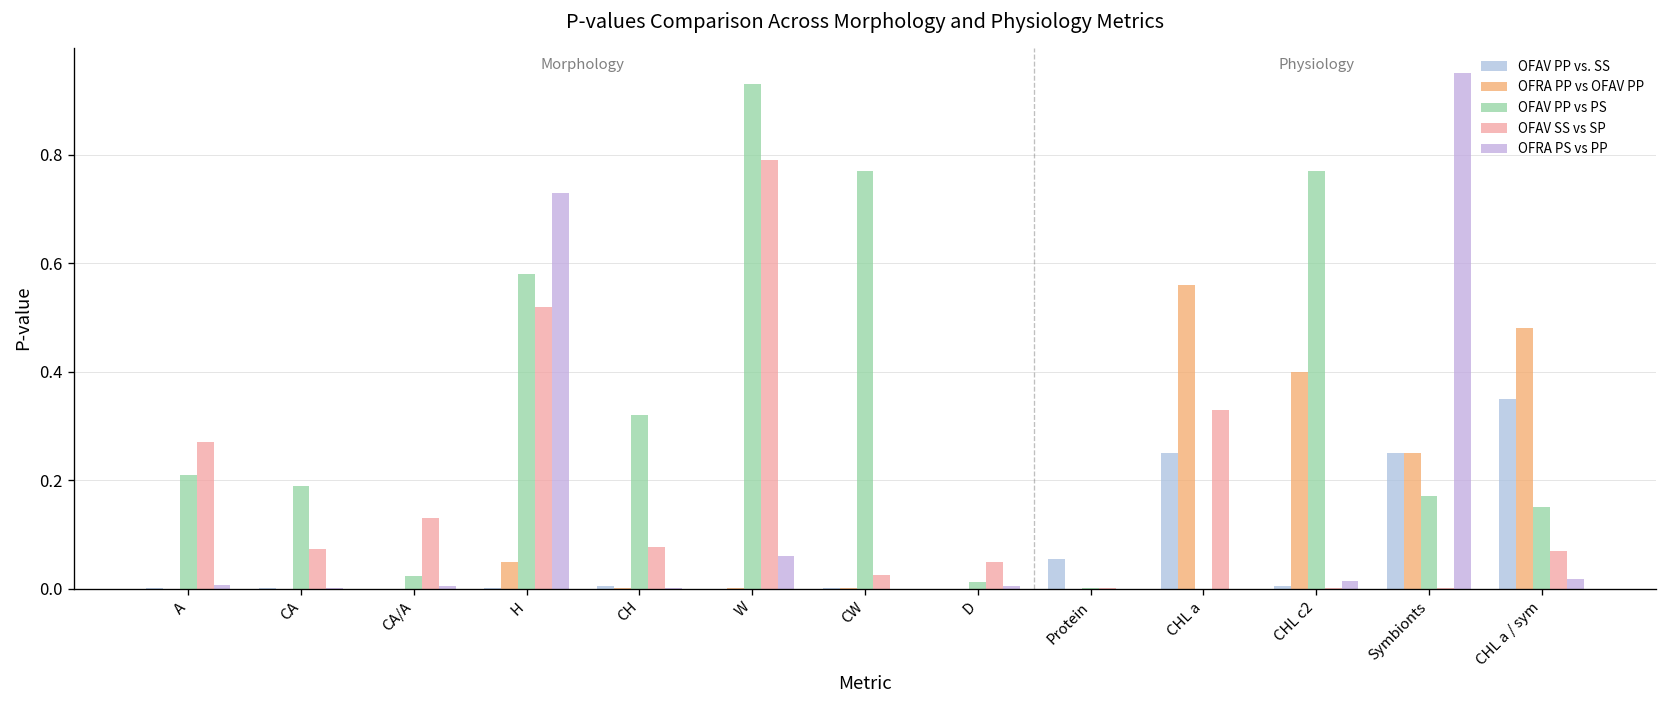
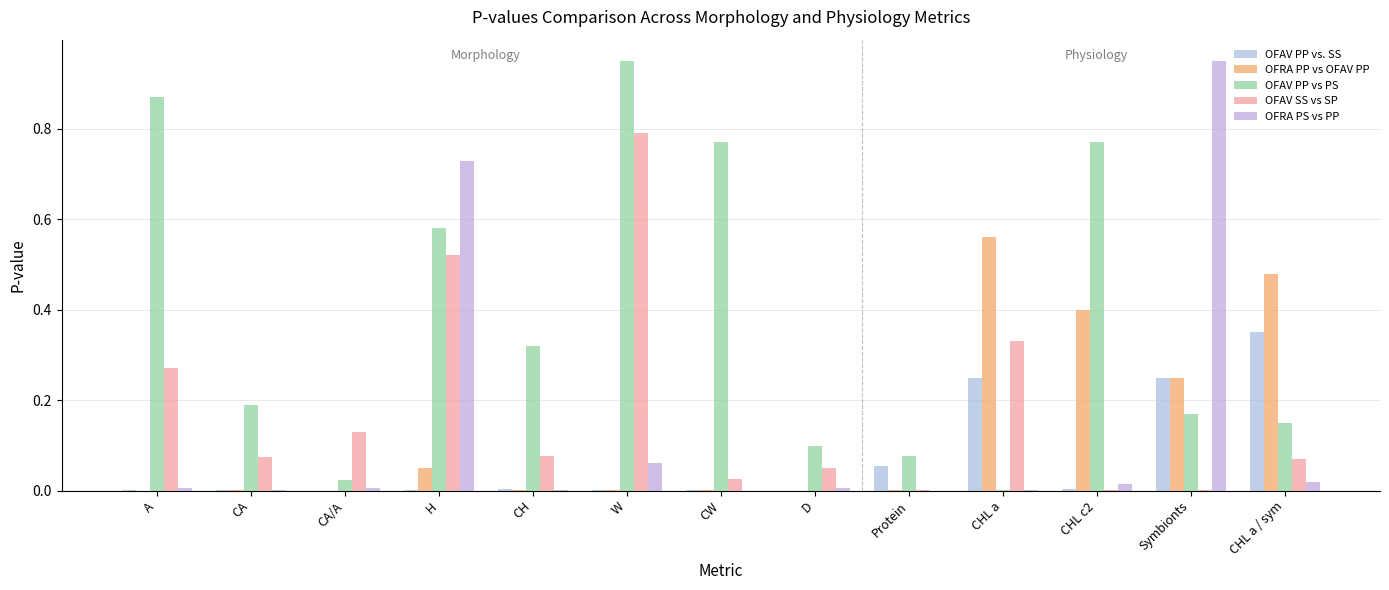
OFAV PP vs PS, A: 0.21 -> 0.87
OFAV PP vs PS, W: 0.93 -> 0.95
OFAV PP vs PS, D: 0.01 -> 0.10
OFAV PP vs PS, Protein: 0.00 -> 0.08
